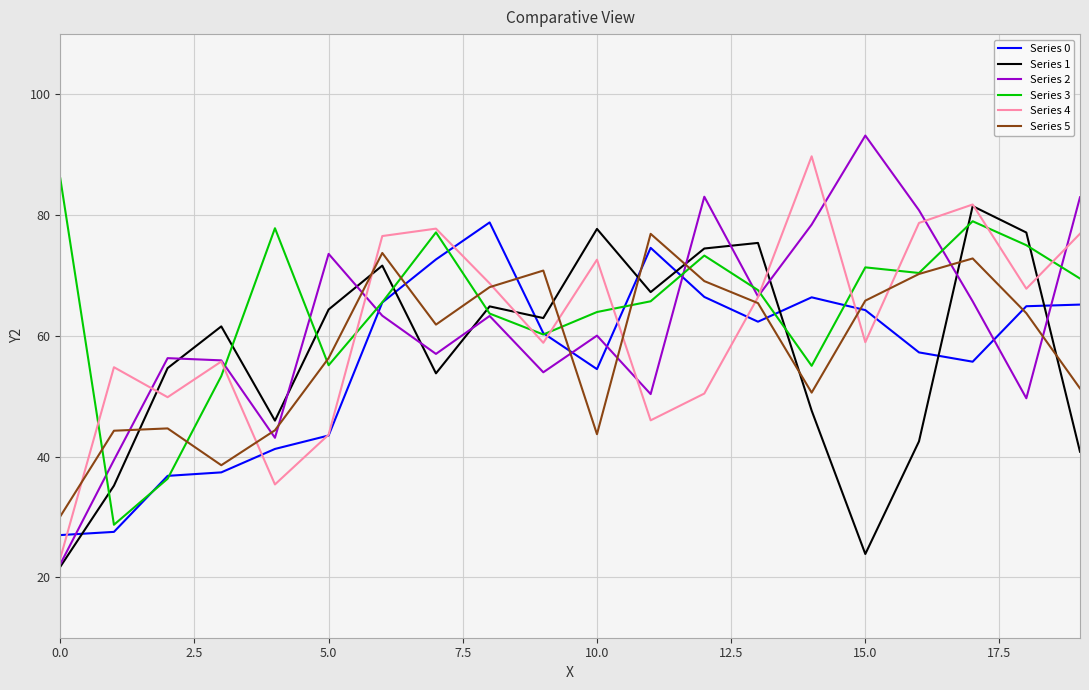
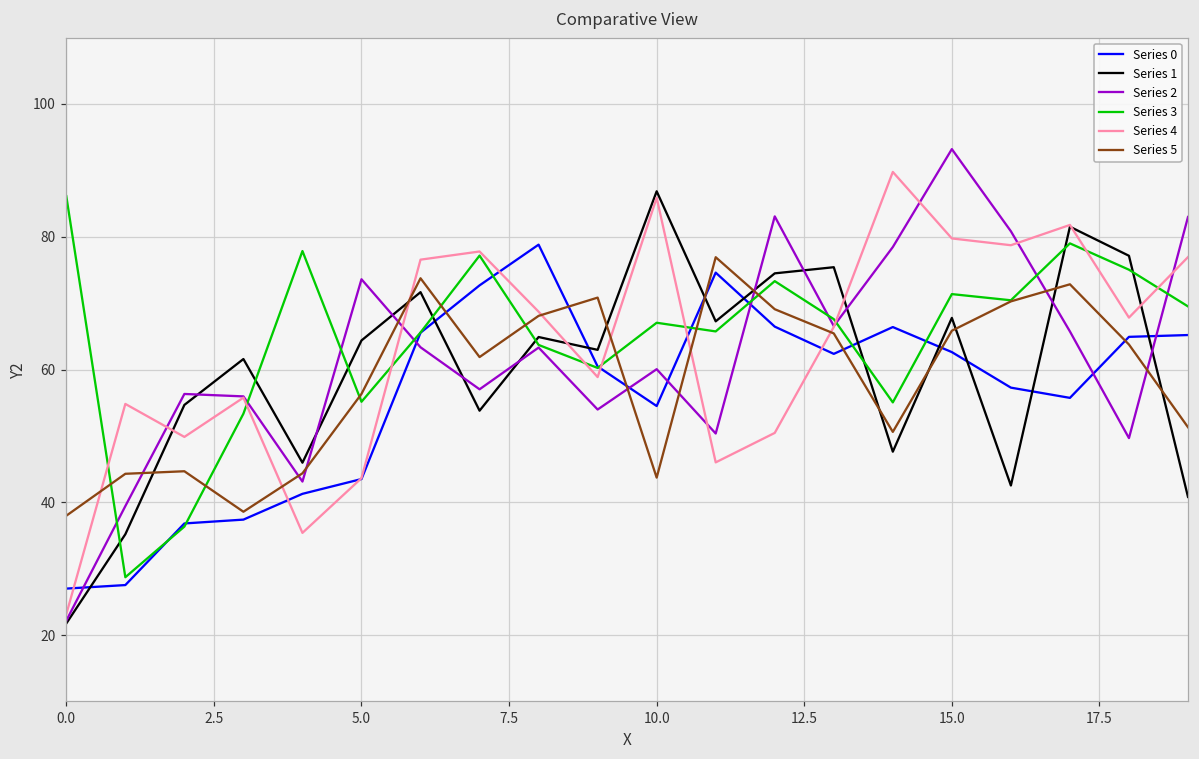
Series 5, 0.0: 30 -> 38
Series 1, 10.0: 78 -> 87
Series 3, 10.0: 64 -> 67
Series 4, 10.0: 73 -> 86
Series 0, 15.0: 64 -> 63
Series 1, 15.0: 24 -> 68
Series 4, 15.0: 59 -> 80
